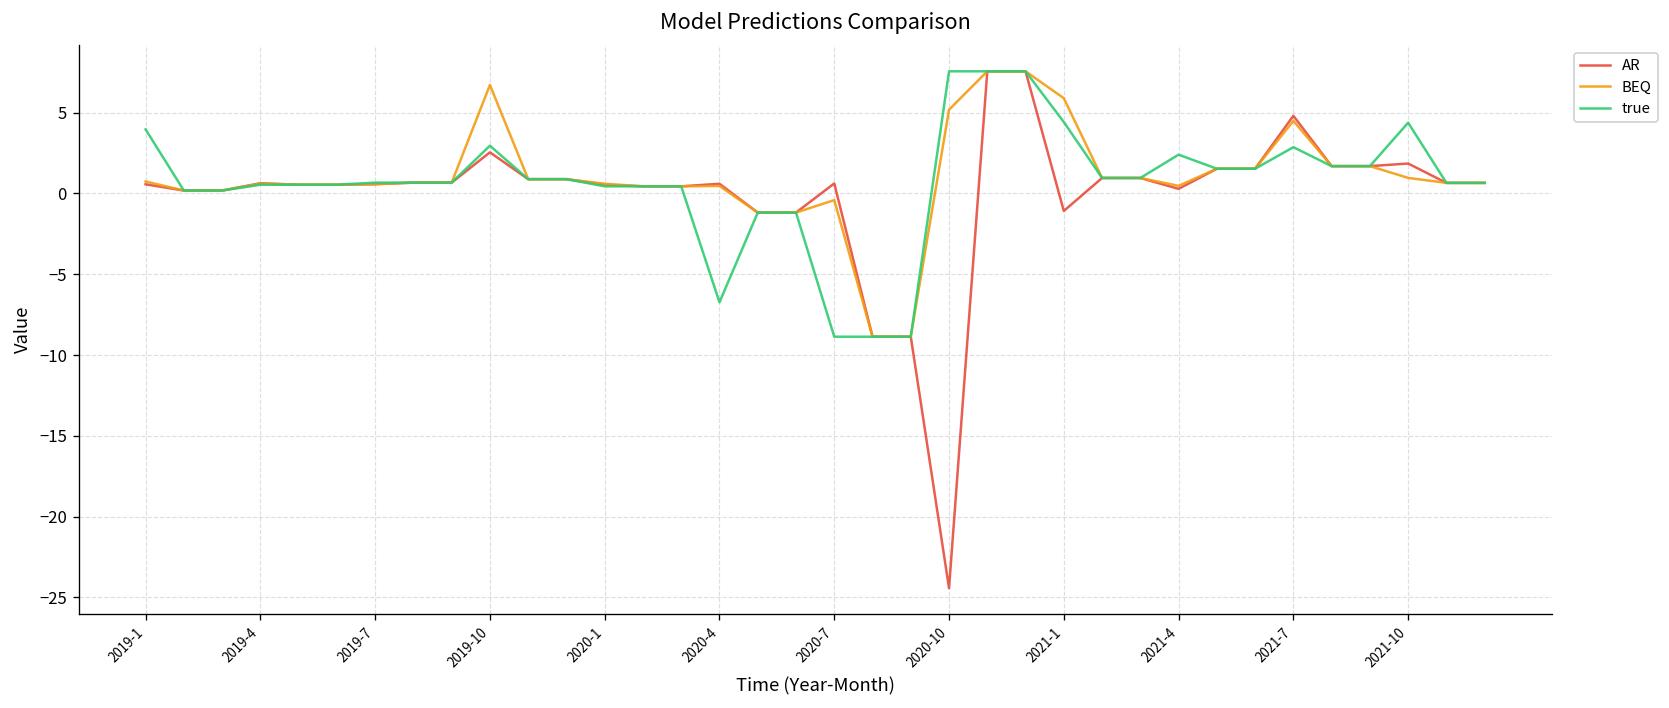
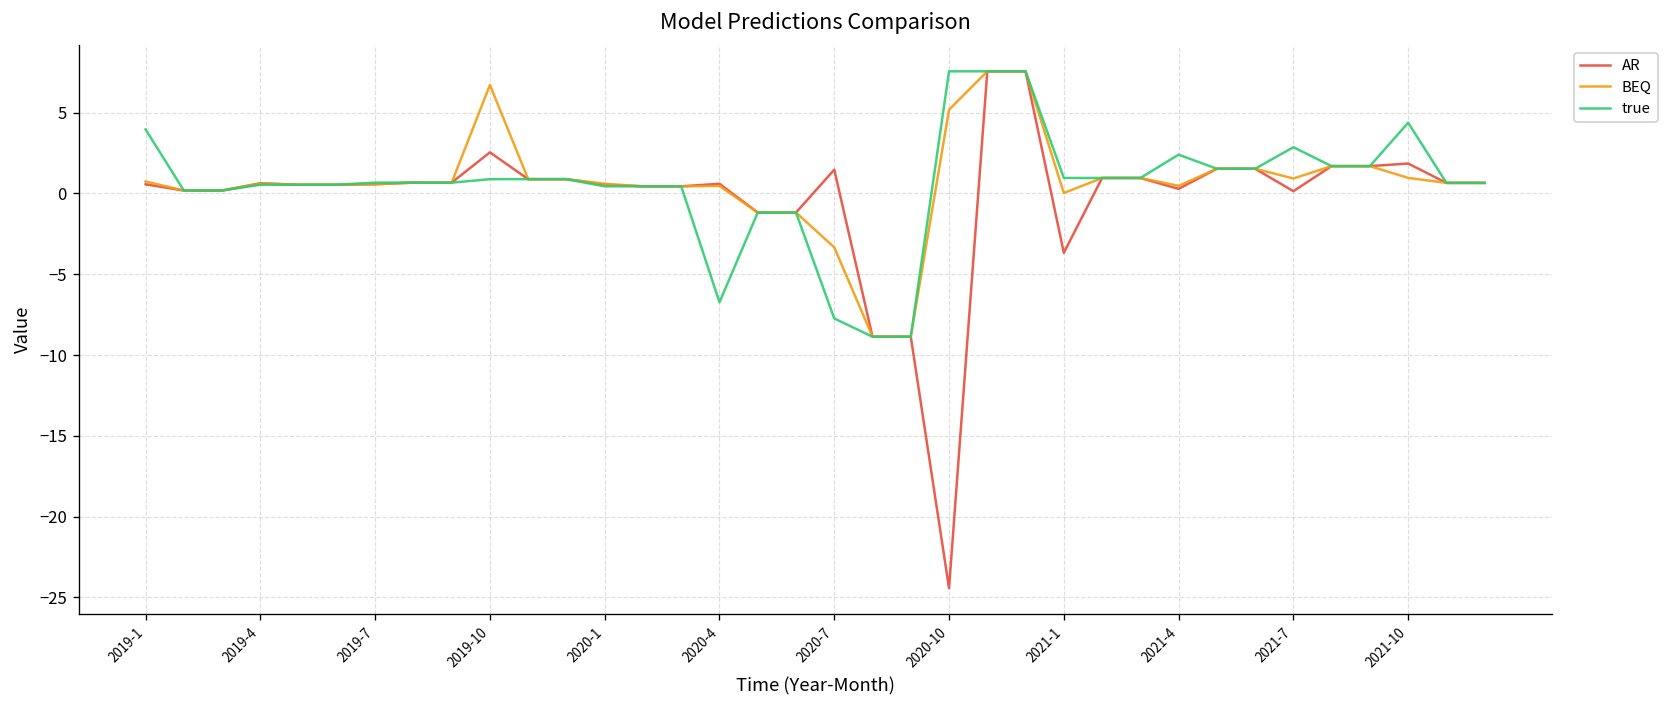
true, 2019-10: 3.0 -> 0.9
AR, 2020-7: 0.6 -> 1.5
BEQ, 2020-7: -0.4 -> -3.3
true, 2020-7: -8.9 -> -7.7
AR, 2021-1: -1.1 -> -3.7
BEQ, 2021-1: 5.9 -> 0.0
true, 2021-1: 4.4 -> 1.0
AR, 2021-7: 4.8 -> 0.1
BEQ, 2021-7: 4.5 -> 0.9
